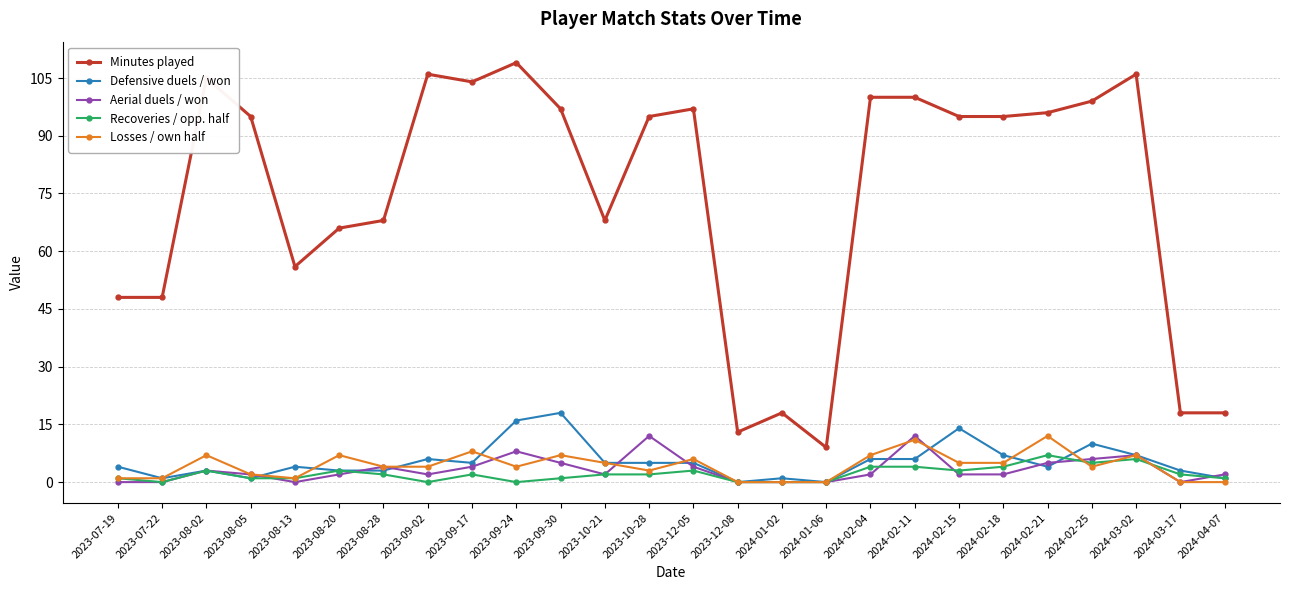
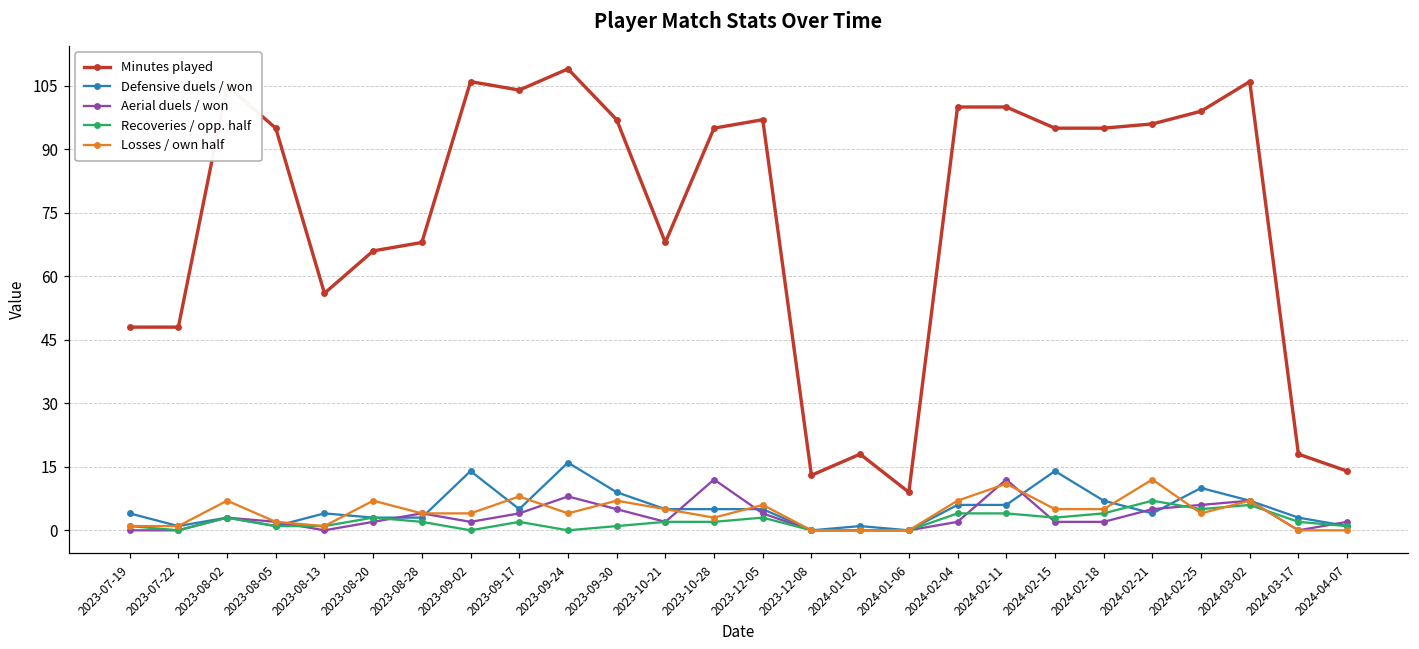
Defensive duels / won, 2023-09-02: 6 -> 14
Defensive duels / won, 2023-09-30: 18 -> 9
Minutes played, 2024-04-07: 18 -> 14
